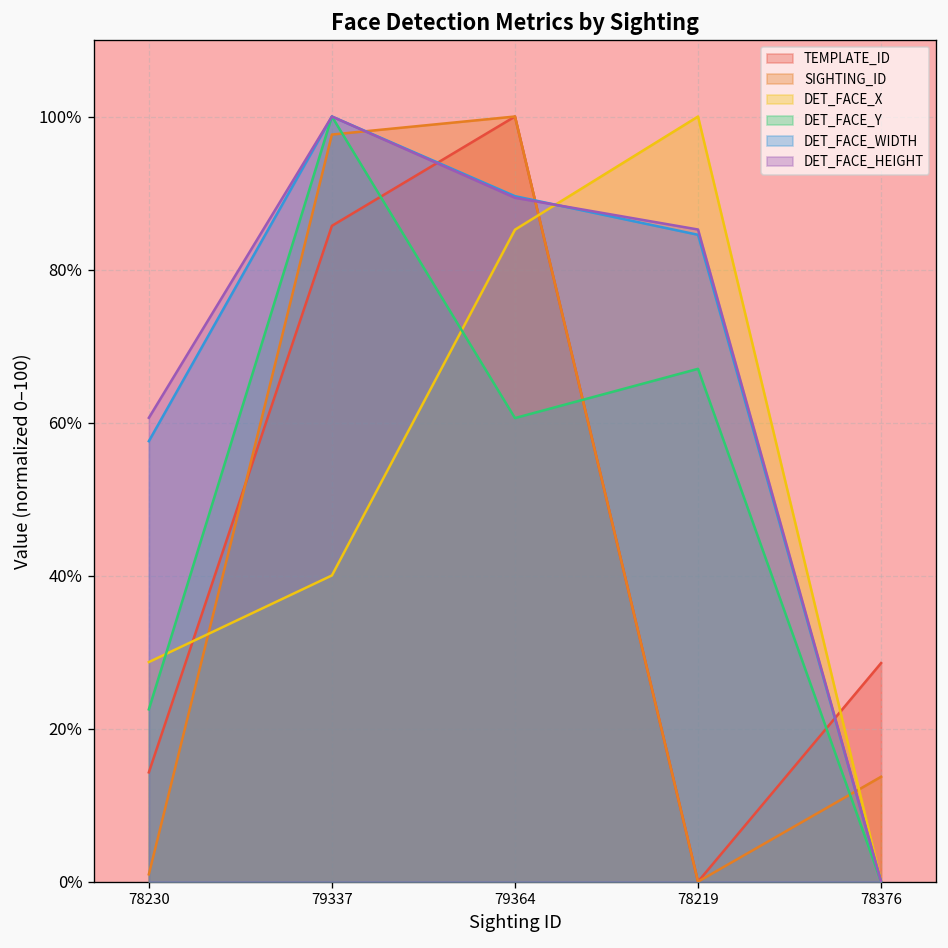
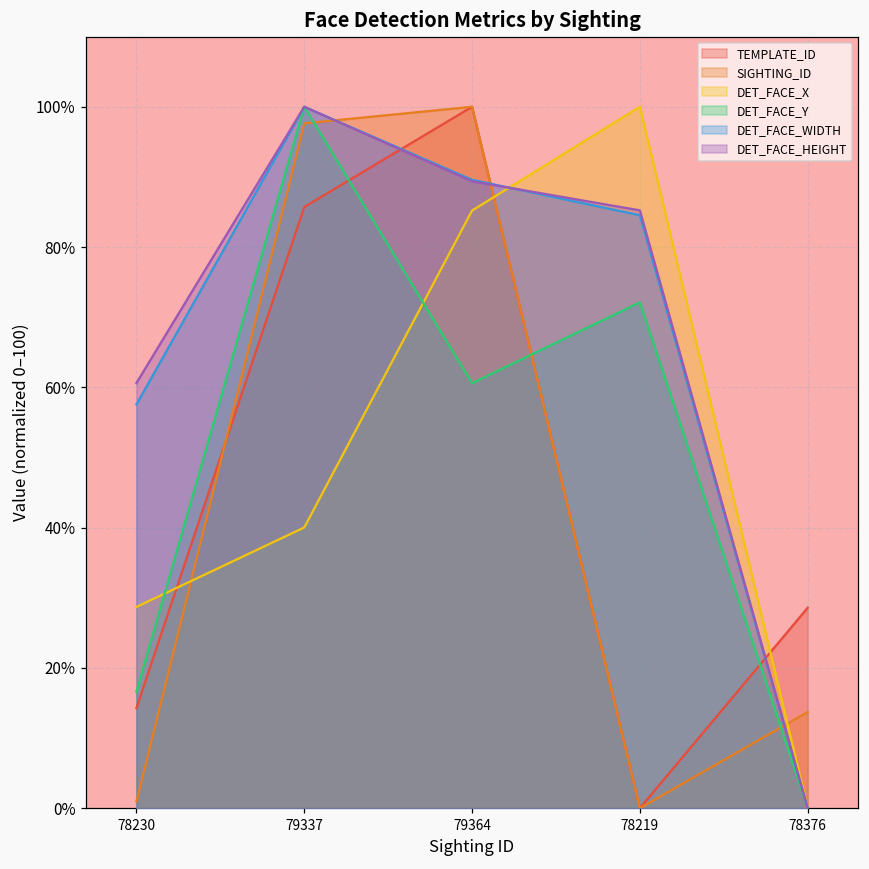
DET_FACE_Y, 78230: 23% -> 17%
DET_FACE_Y, 78219: 67% -> 72%
